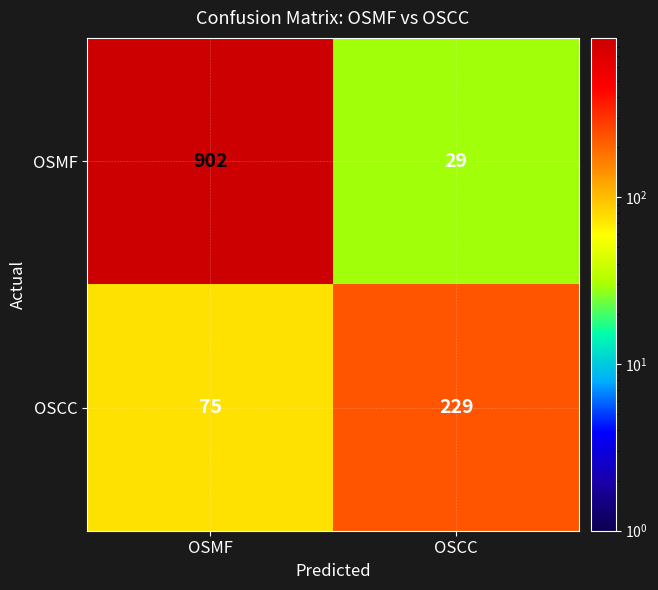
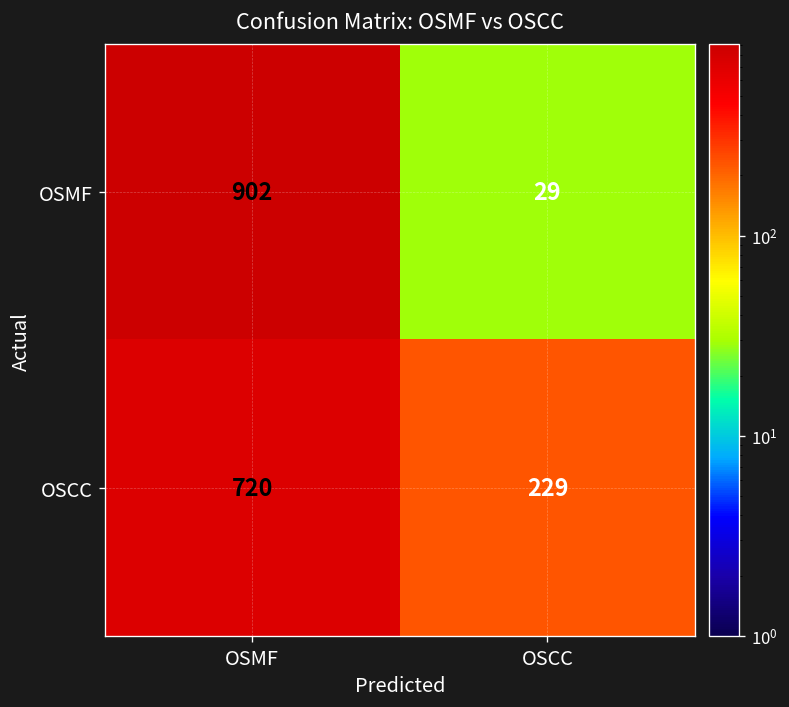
OSCC, OSMF: 75 -> 720
